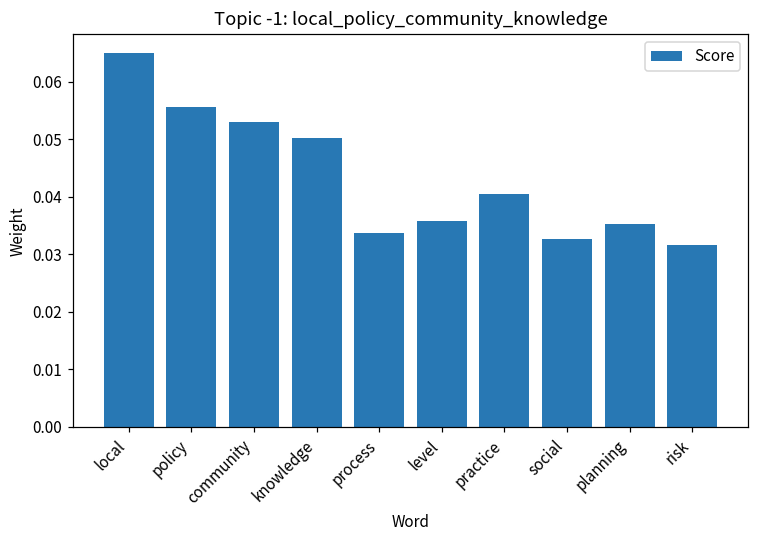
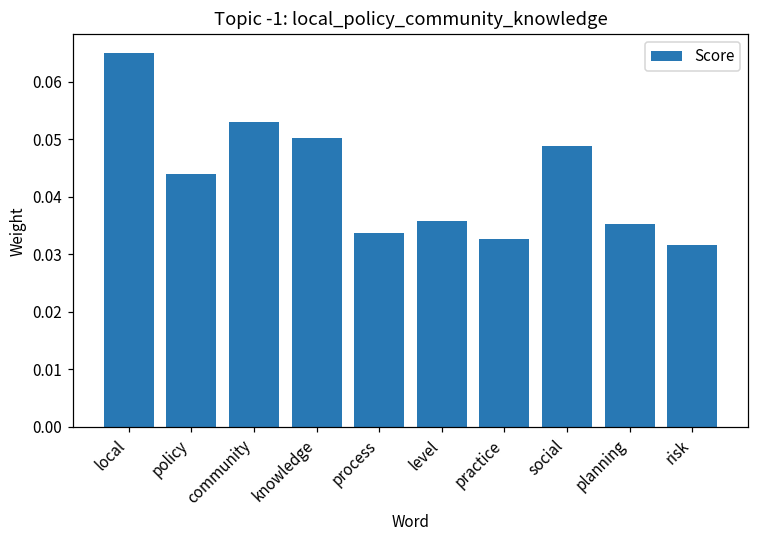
policy: 0.056 -> 0.044
practice: 0.041 -> 0.033
social: 0.033 -> 0.049
